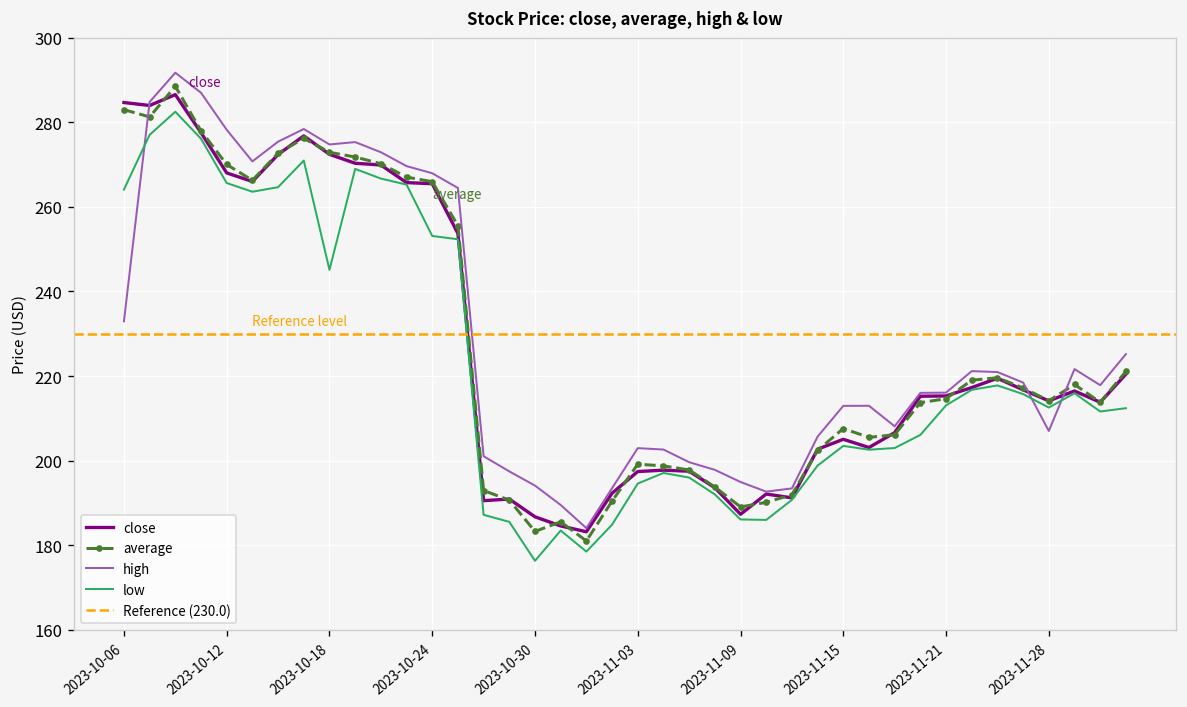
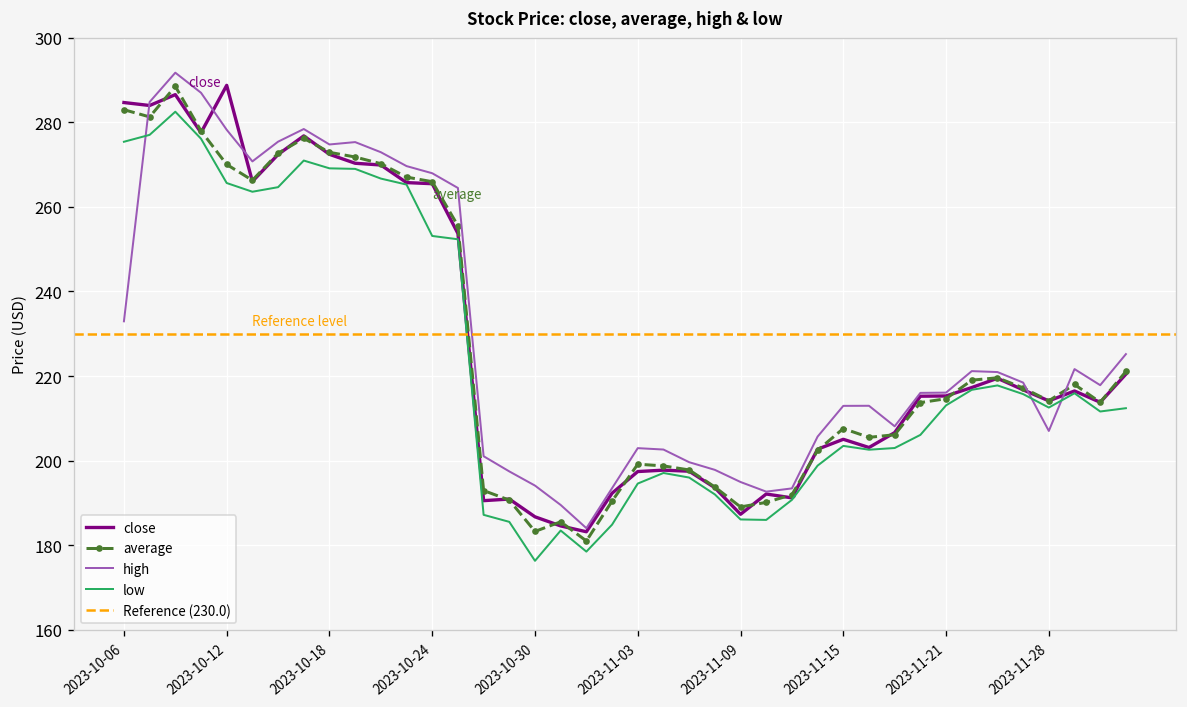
low, 2023-10-06: 264 -> 275
close, 2023-10-12: 268 -> 289
low, 2023-10-18: 245 -> 269
